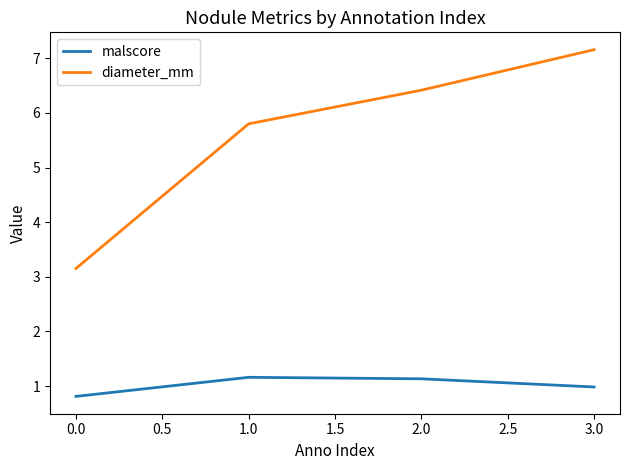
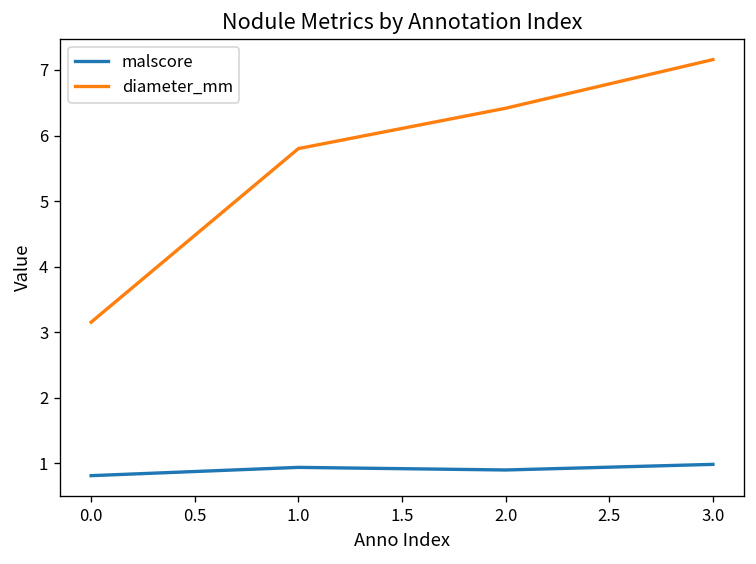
malscore, 1.0: 1.2 -> 0.9
malscore, 2.0: 1.1 -> 0.9
